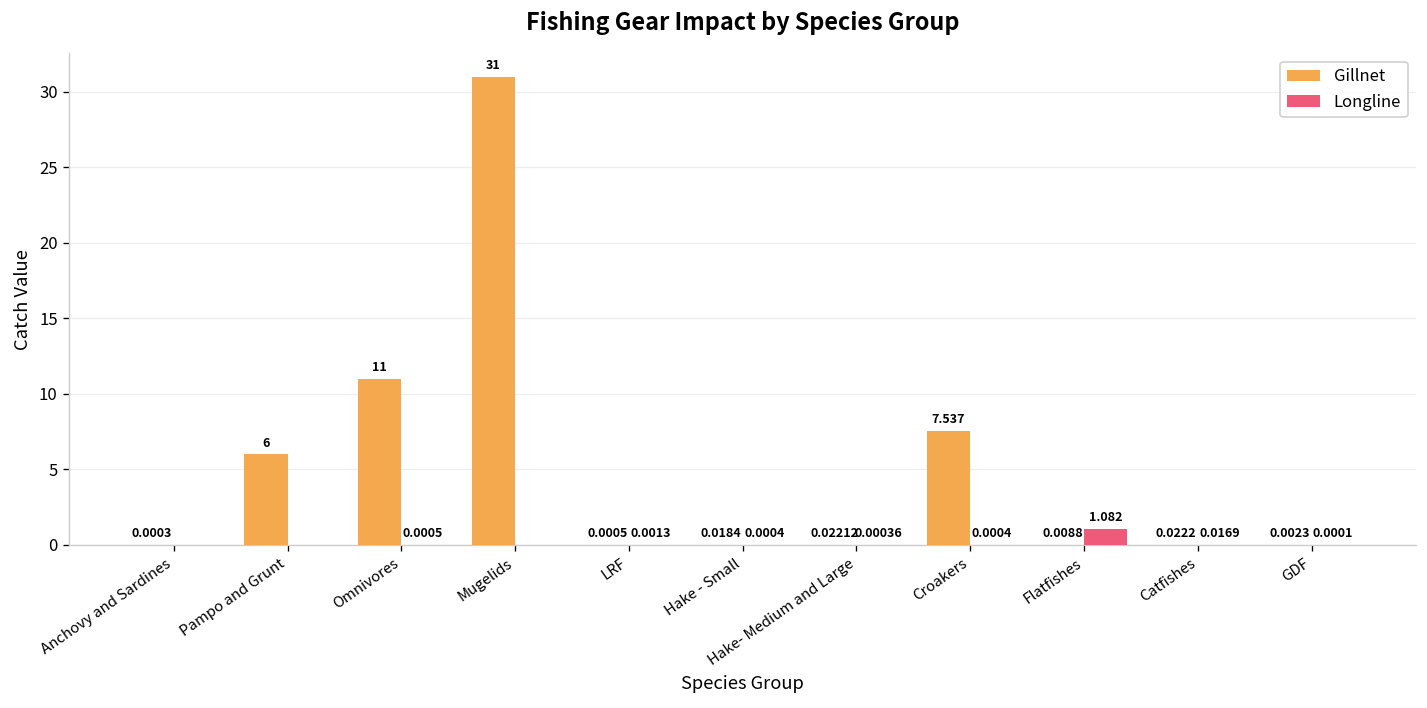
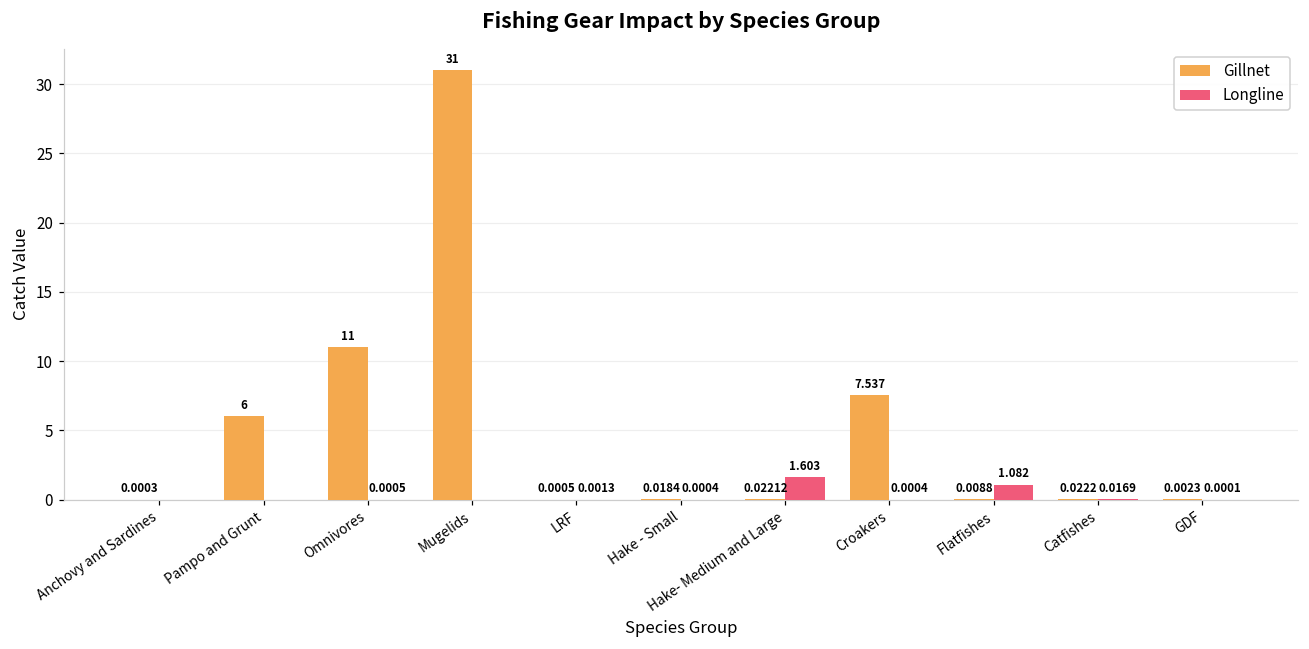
Longline, Hake- Medium and Large: 0.00036 -> 1.603
